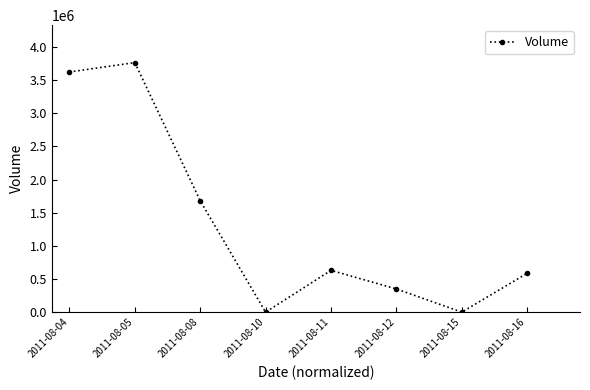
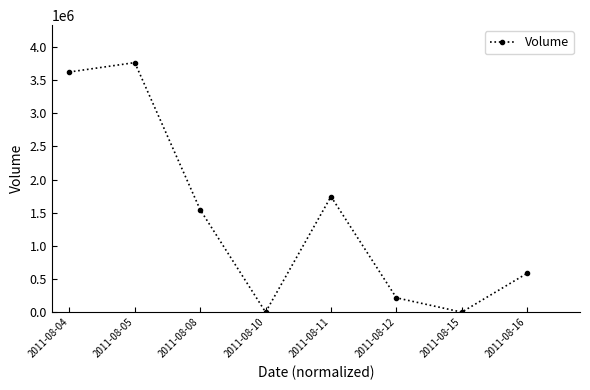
2011-08-08: 1700000 -> 1500000
2011-08-11: 600000 -> 1700000
2011-08-12: 400000 -> 200000
